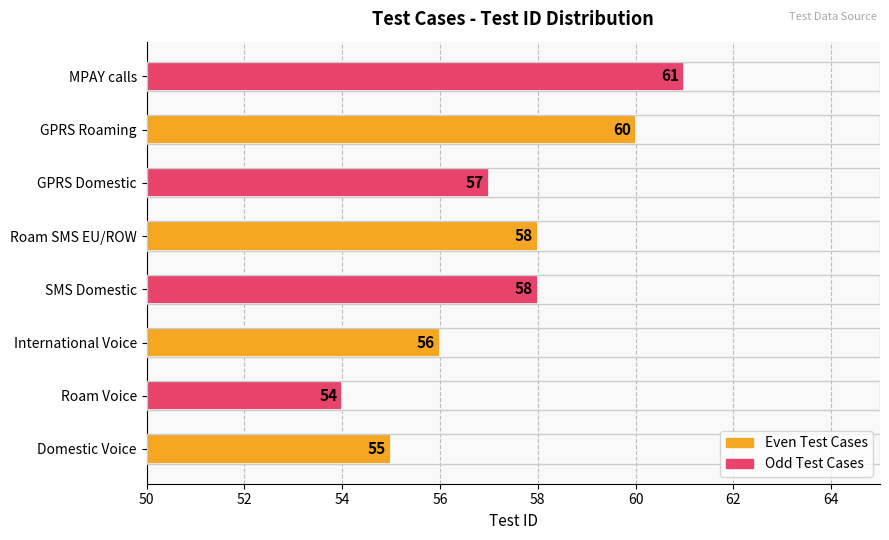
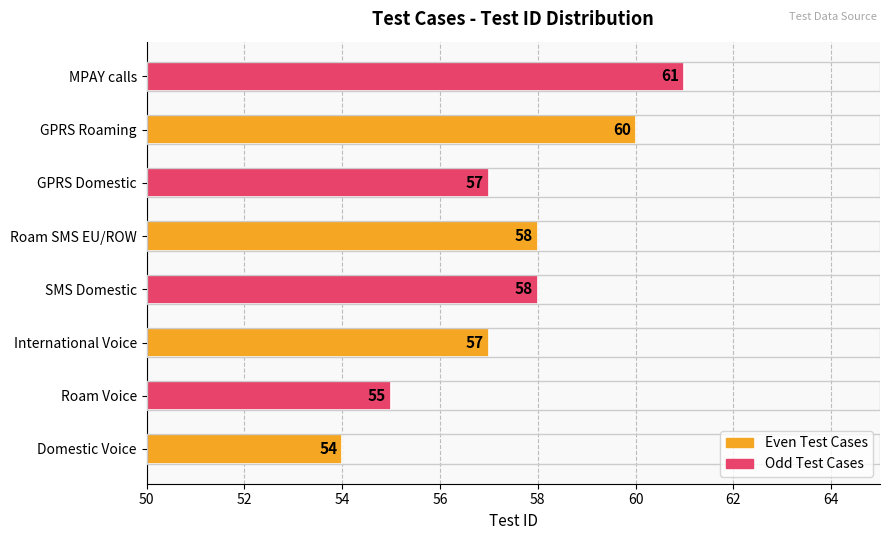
International Voice: 56 -> 57
Roam Voice: 54 -> 55
Domestic Voice: 55 -> 54
